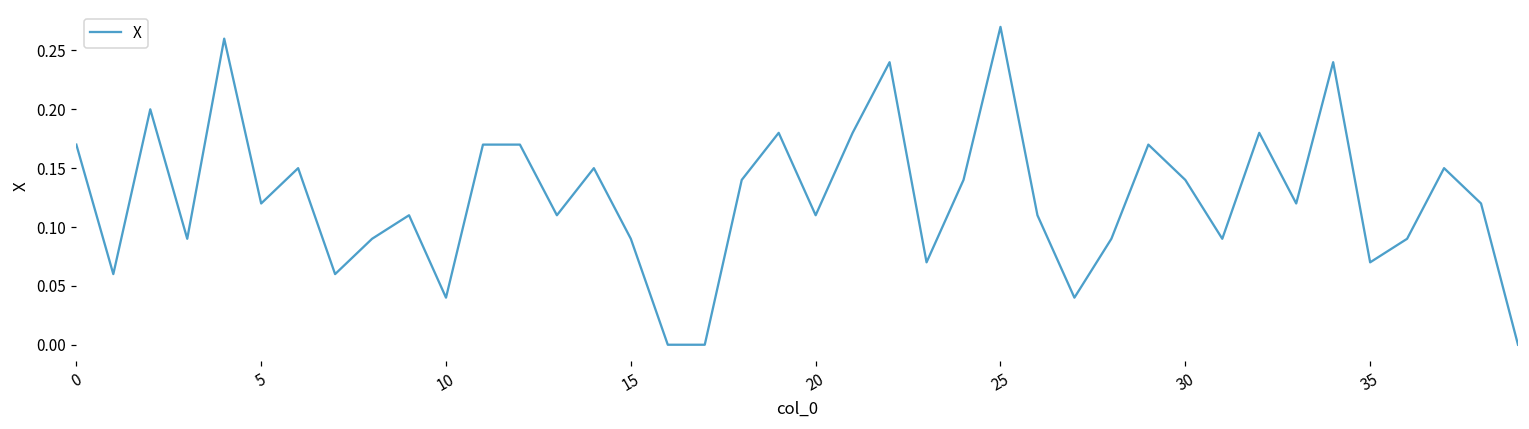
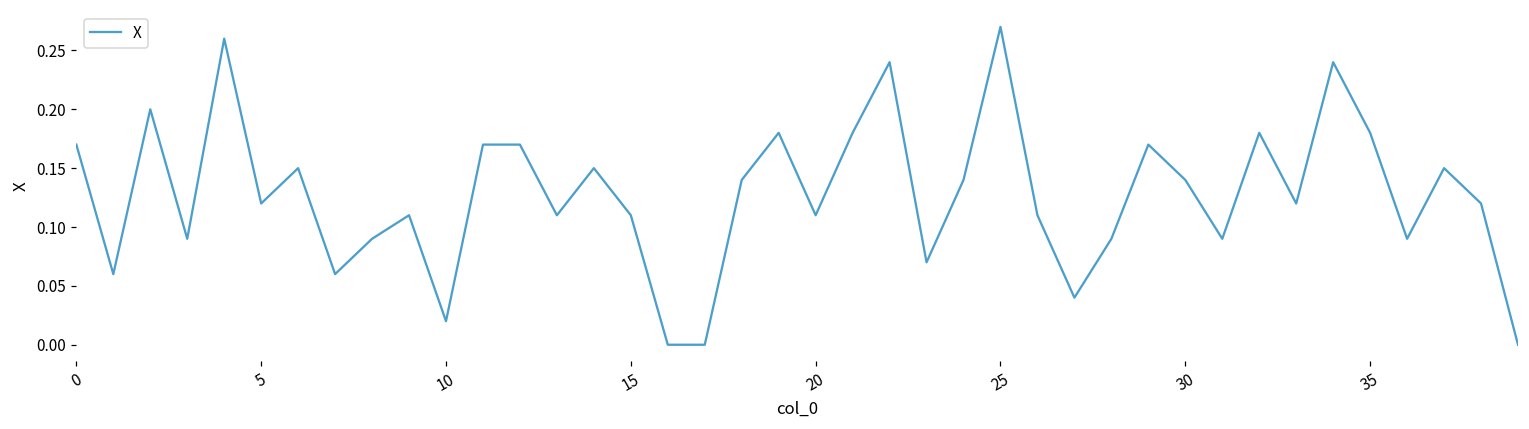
10: 0.04 -> 0.02
15: 0.09 -> 0.11
35: 0.07 -> 0.18
